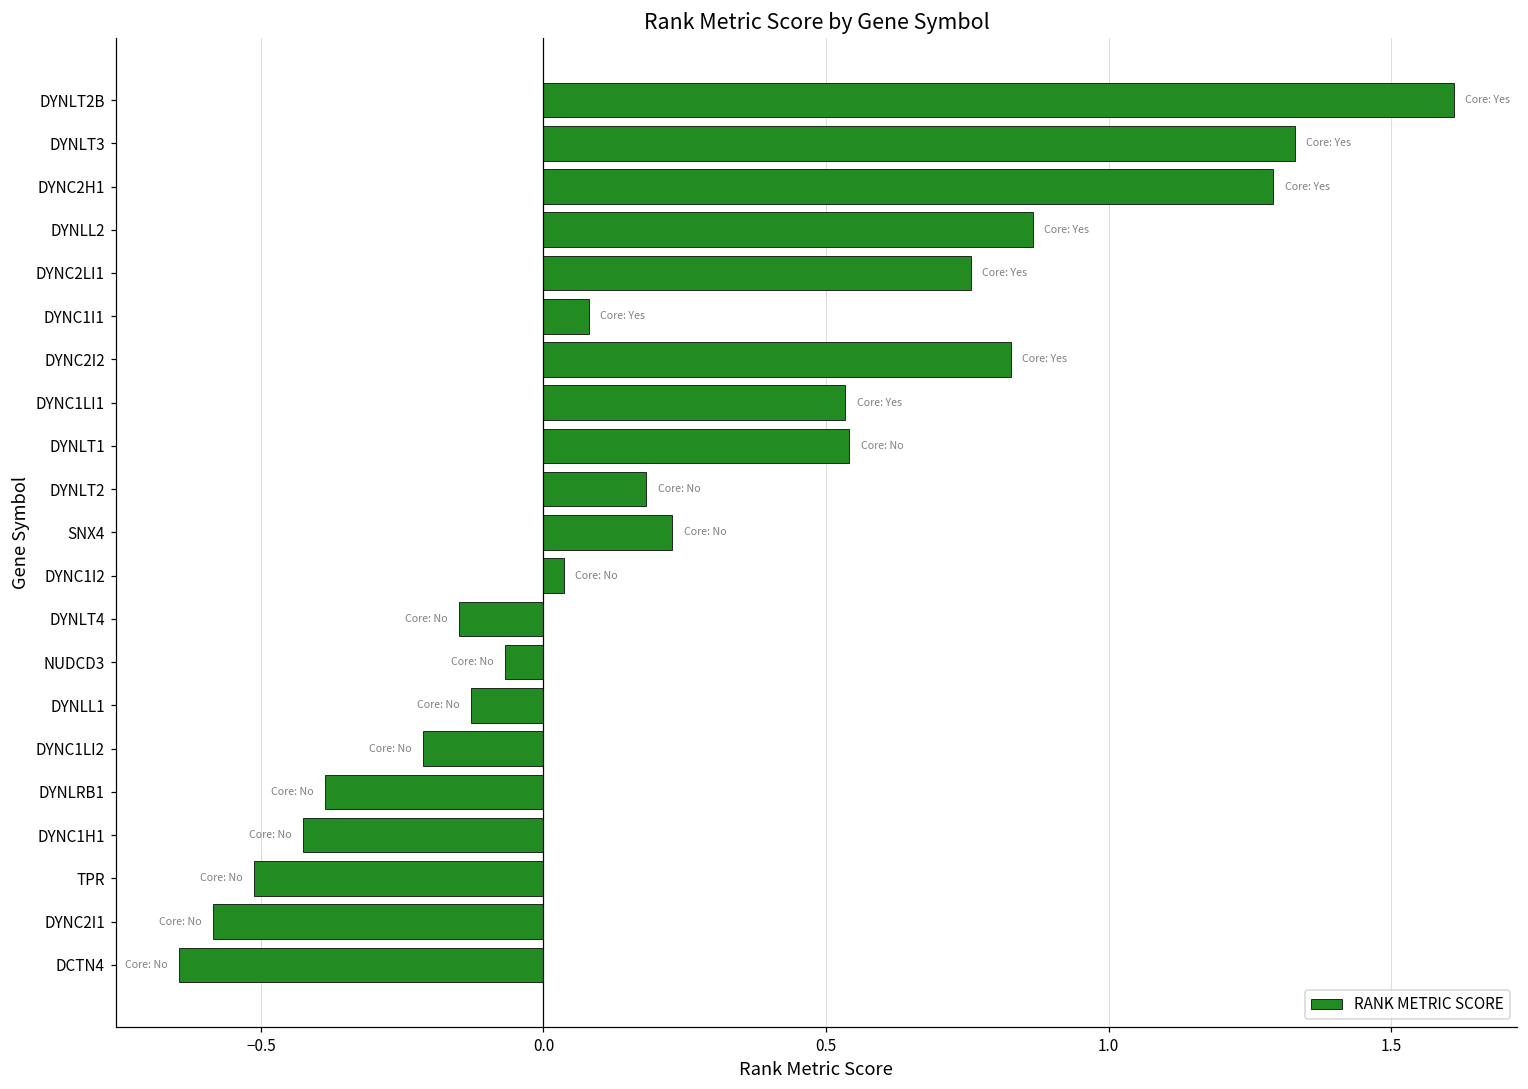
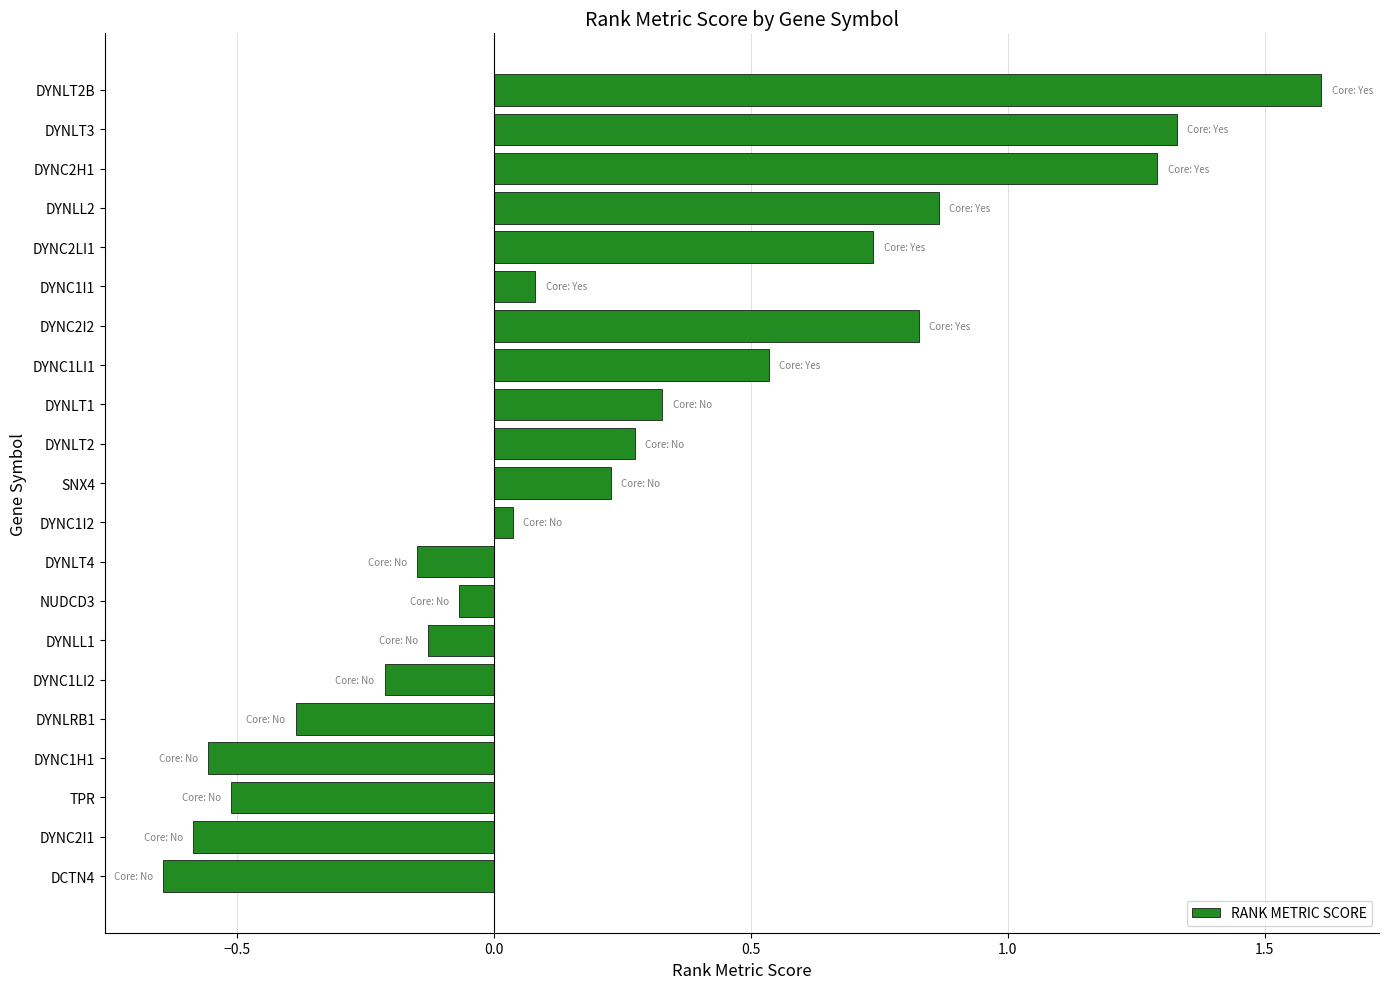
DYNC2LI1: 0.76 -> 0.74
DYNLT1: 0.54 -> 0.33
DYNLT2: 0.18 -> 0.27
DYNC1H1: -0.43 -> -0.56
